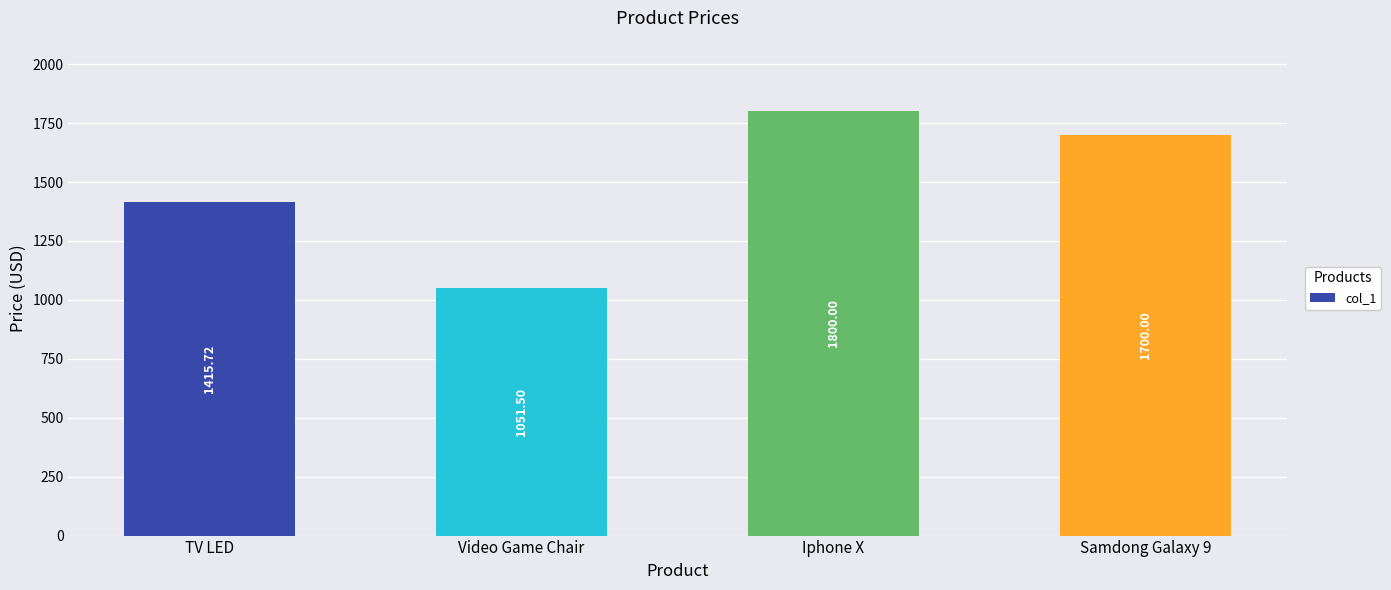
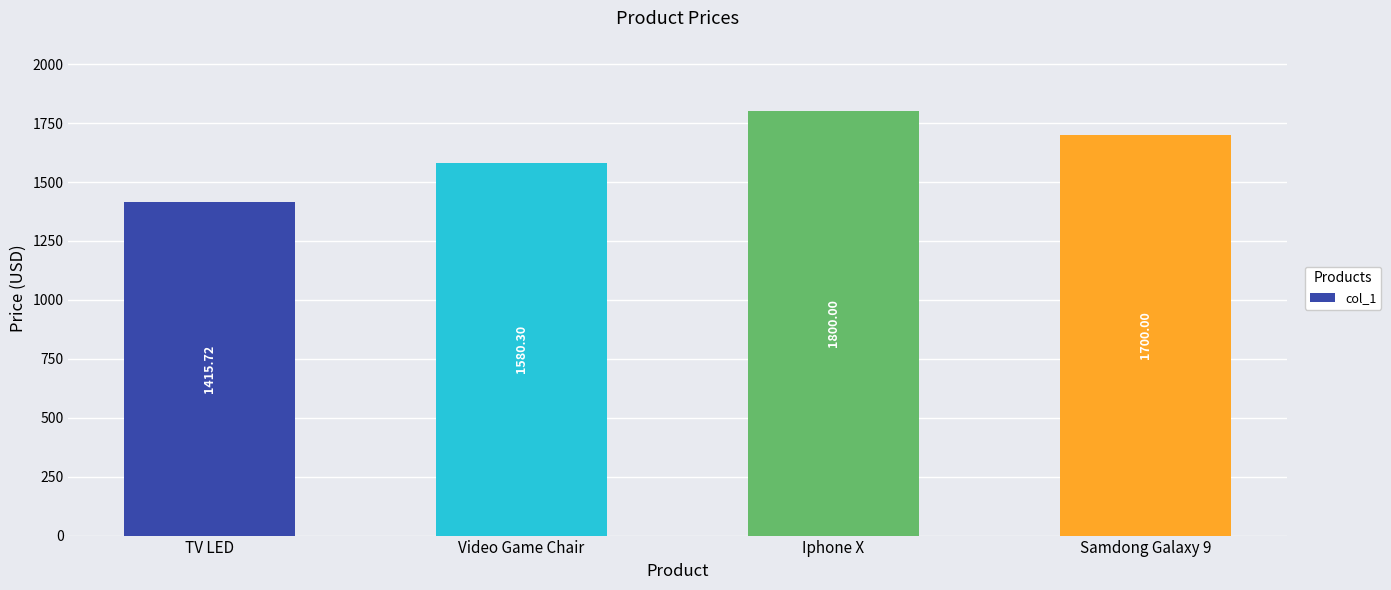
Video Game Chair: 1051.50 -> 1580.30
